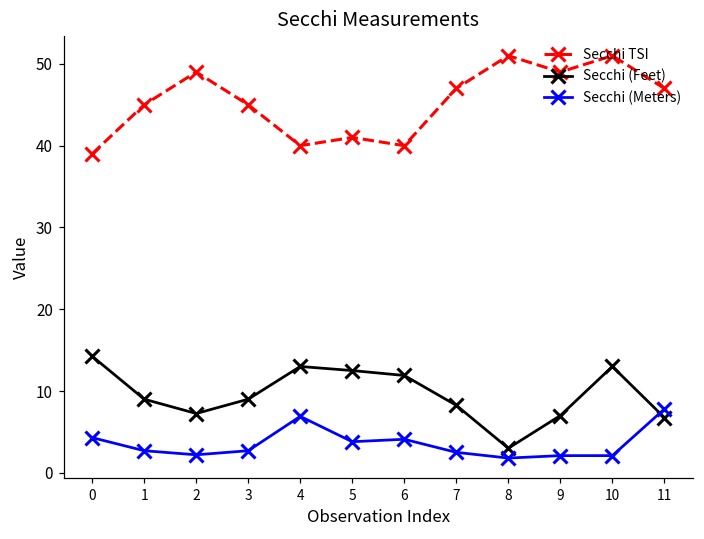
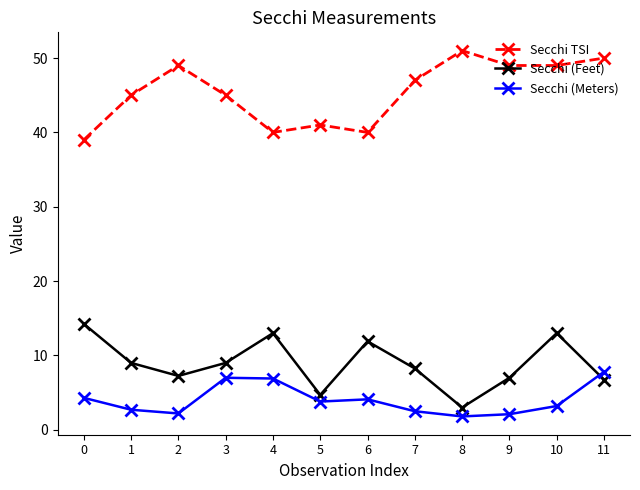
Secchi (Meters), 3: 3 -> 7
Secchi (Feet), 5: 13 -> 5
Secchi TSI, 10: 51 -> 49
Secchi (Meters), 10: 2 -> 3
Secchi TSI, 11: 47 -> 50
